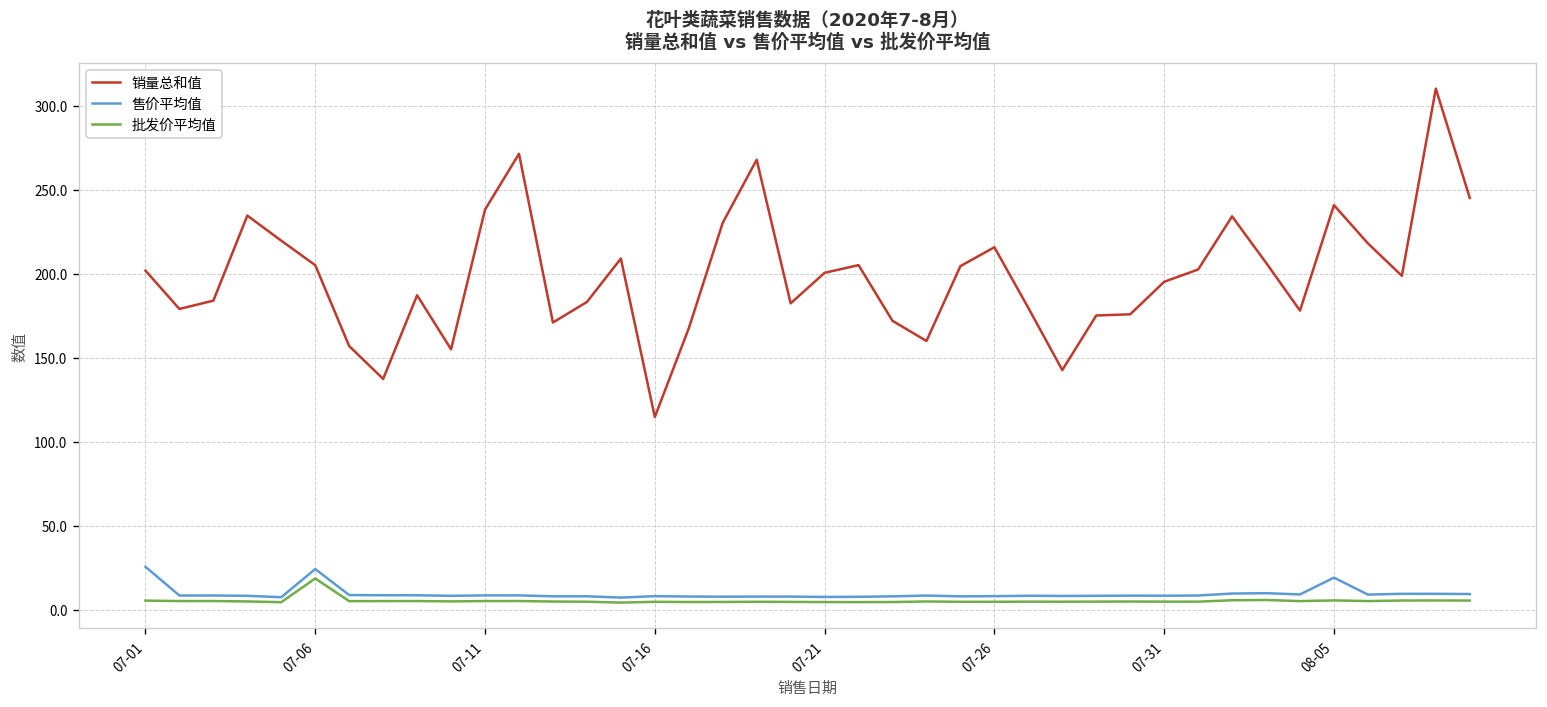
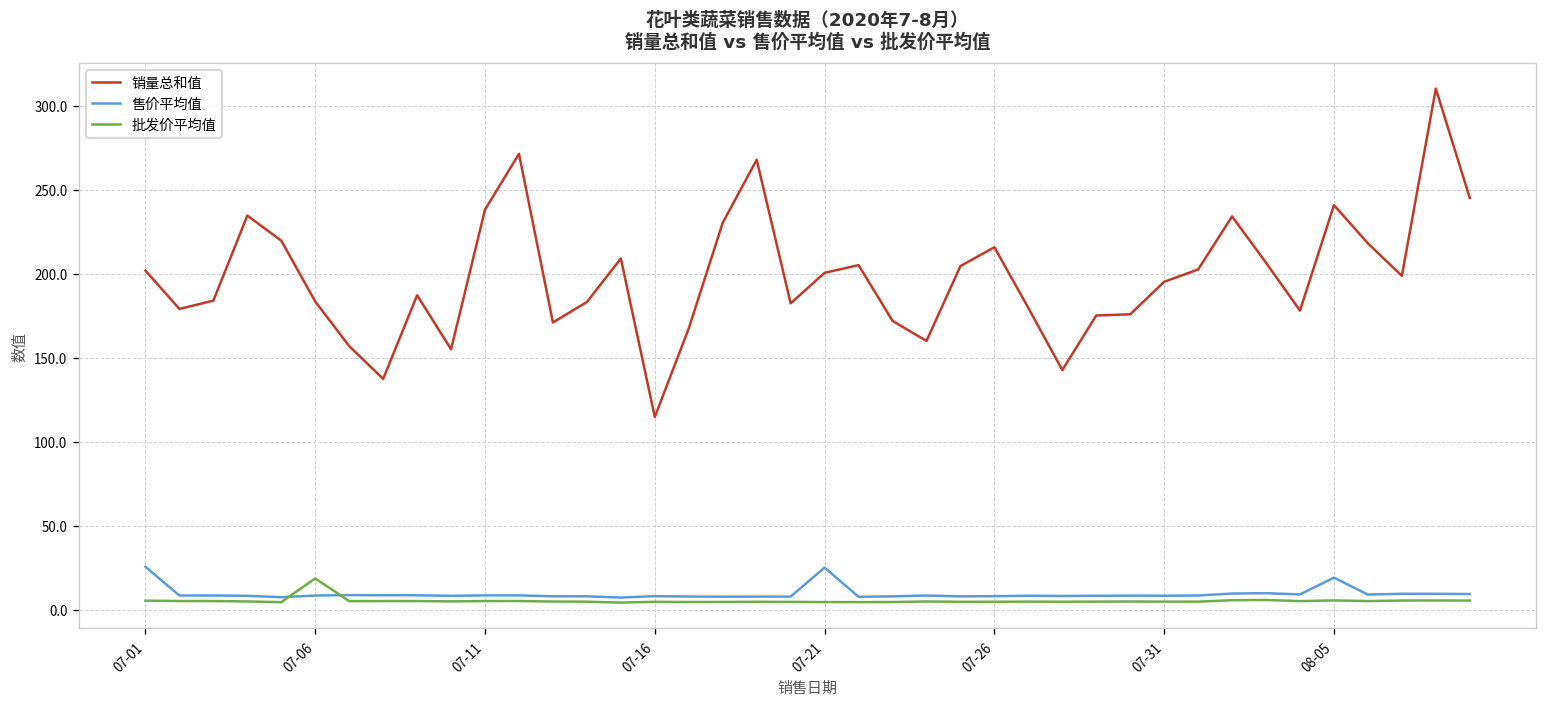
销量总和值, 07-06: 205 -> 183
售价平均值, 07-06: 24 -> 8
售价平均值, 07-21: 8 -> 25
